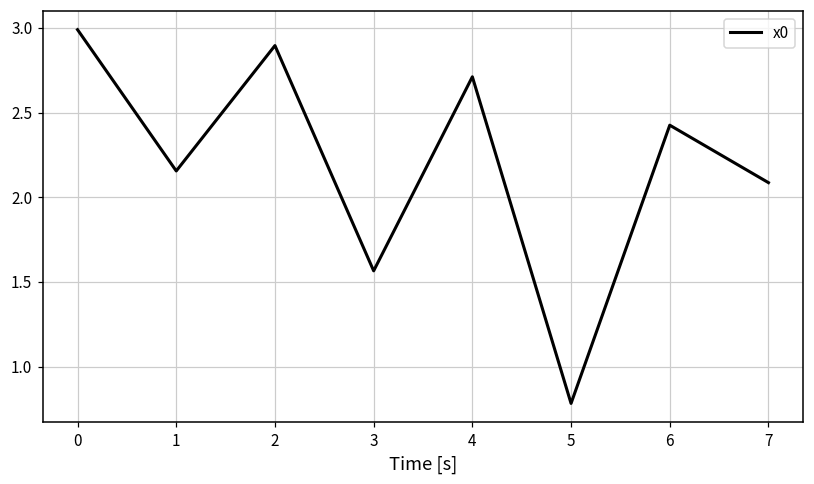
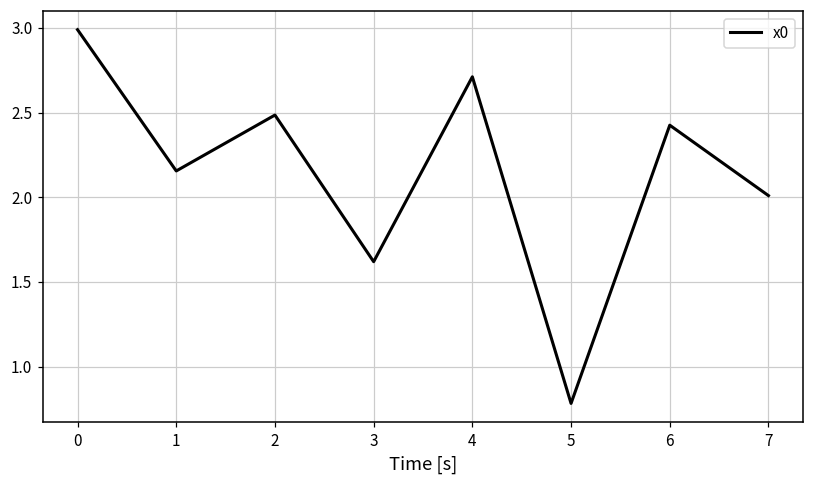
2: 2.90 -> 2.49
3: 1.57 -> 1.62
7: 2.09 -> 2.01
